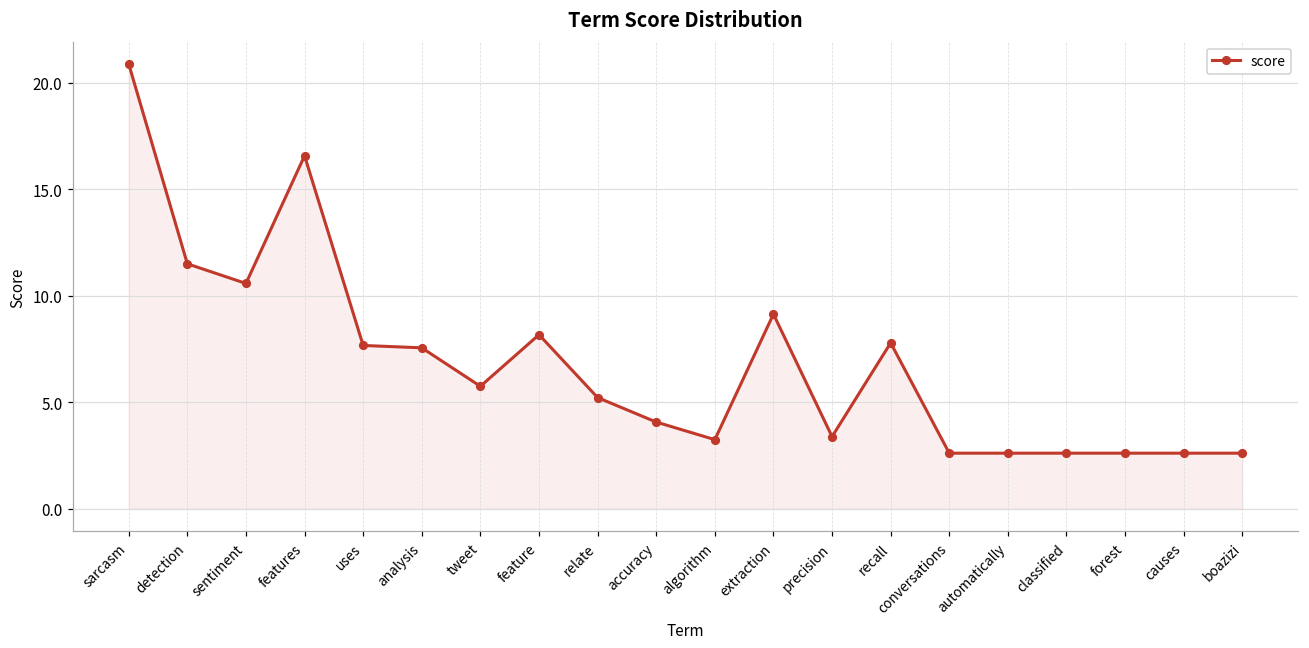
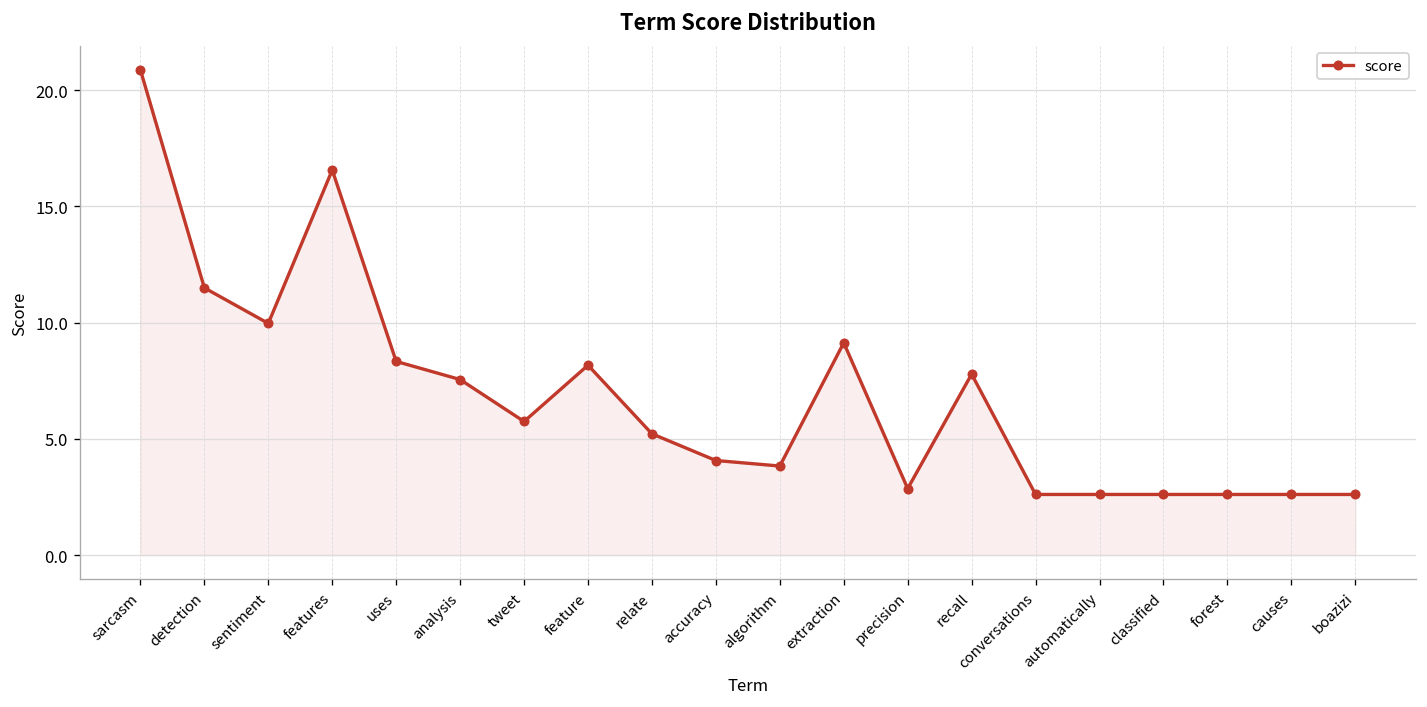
sentiment: 10.6 -> 10.0
uses: 7.7 -> 8.3
algorithm: 3.2 -> 3.8
precision: 3.4 -> 2.9
